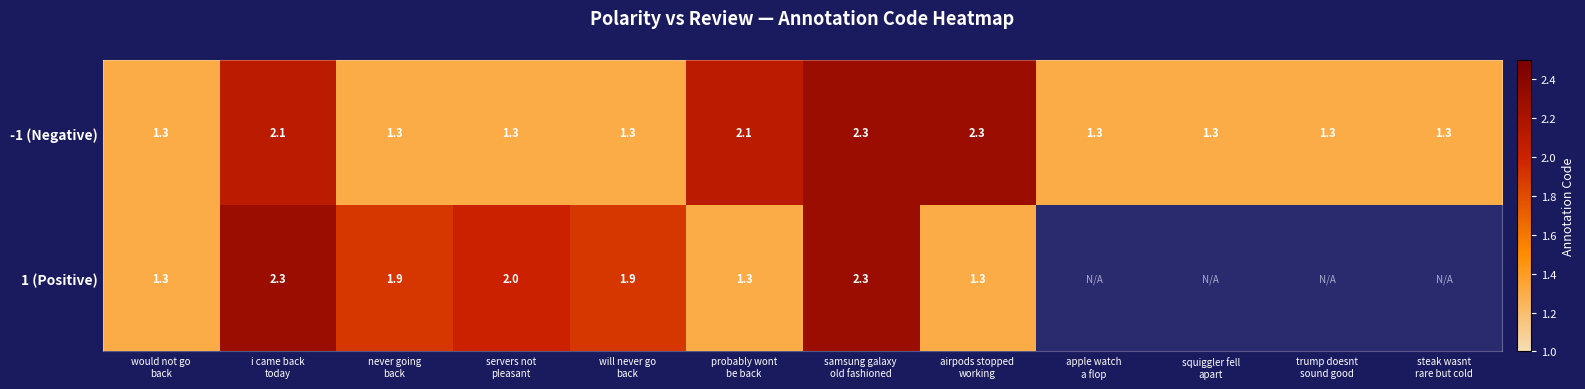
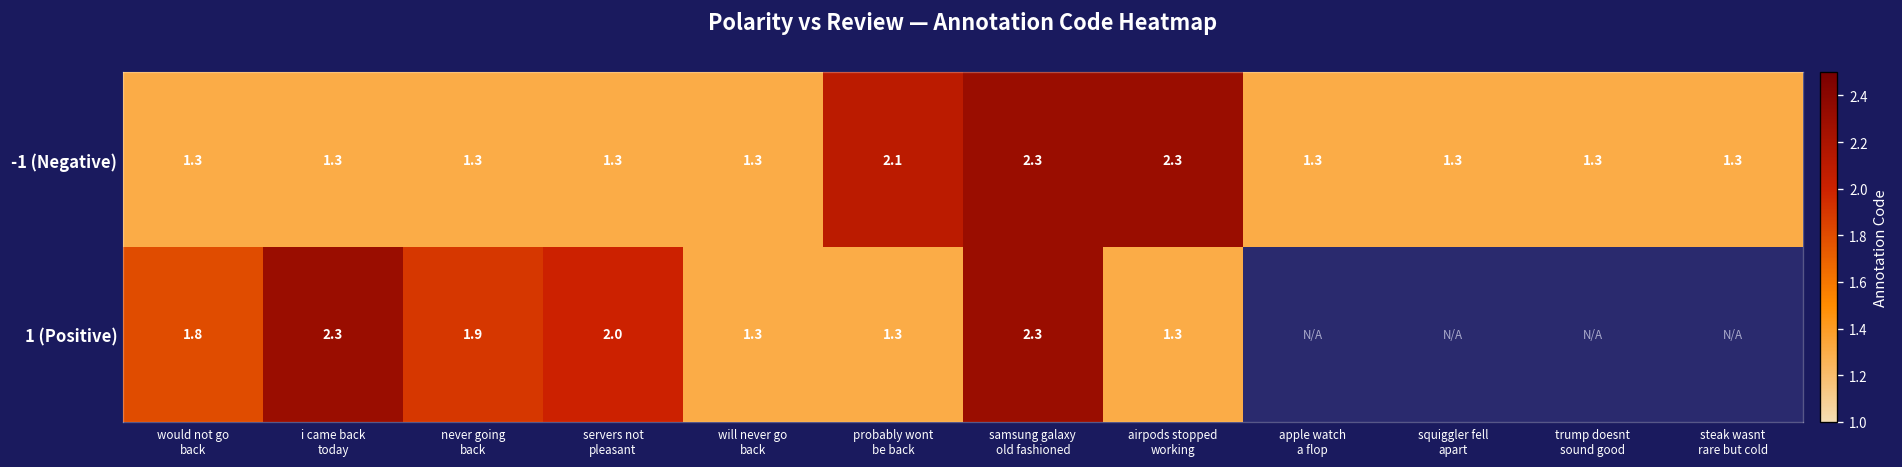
-1 (Negative), i came back today: 2.1 -> 1.3
1 (Positive), would not go back: 1.3 -> 1.8
1 (Positive), will never go back: 1.9 -> 1.3
